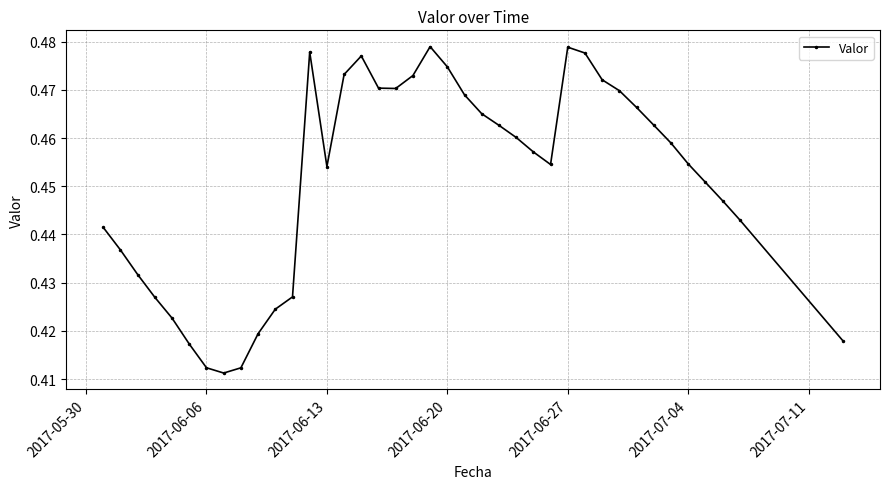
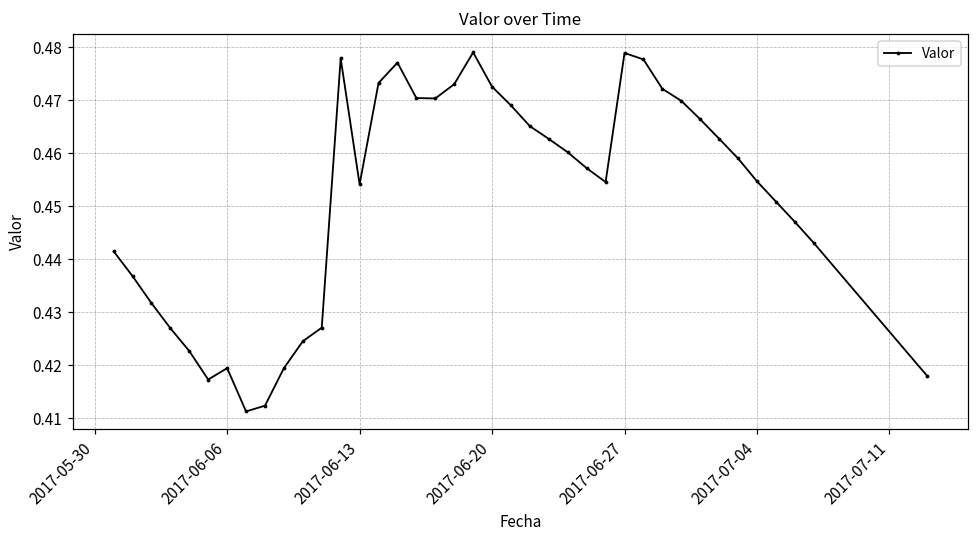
2017-06-06: 0.412 -> 0.419
2017-06-20: 0.475 -> 0.473
